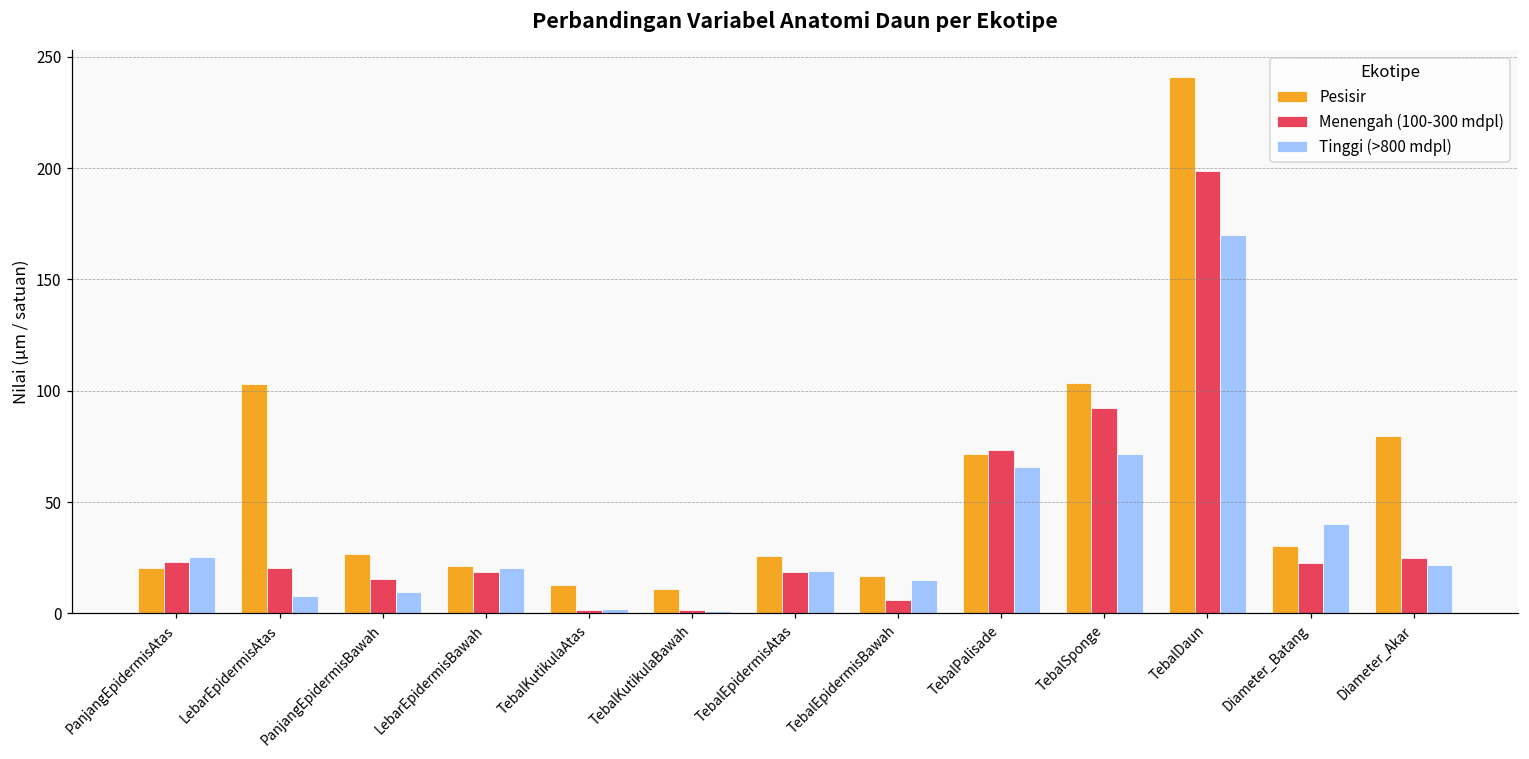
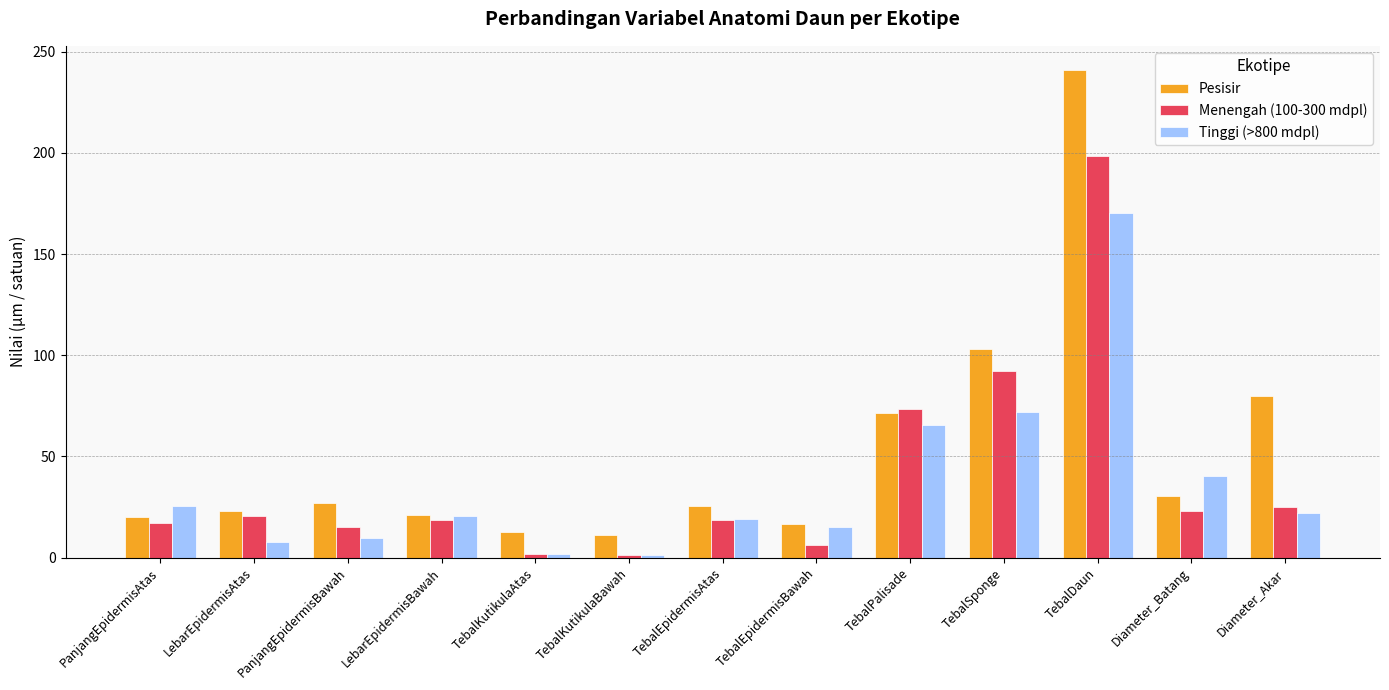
Menengah (100-300 mdpl), PanjangEpidermisAtas: 23 -> 17
Pesisir, LebarEpidermisAtas: 103 -> 23
